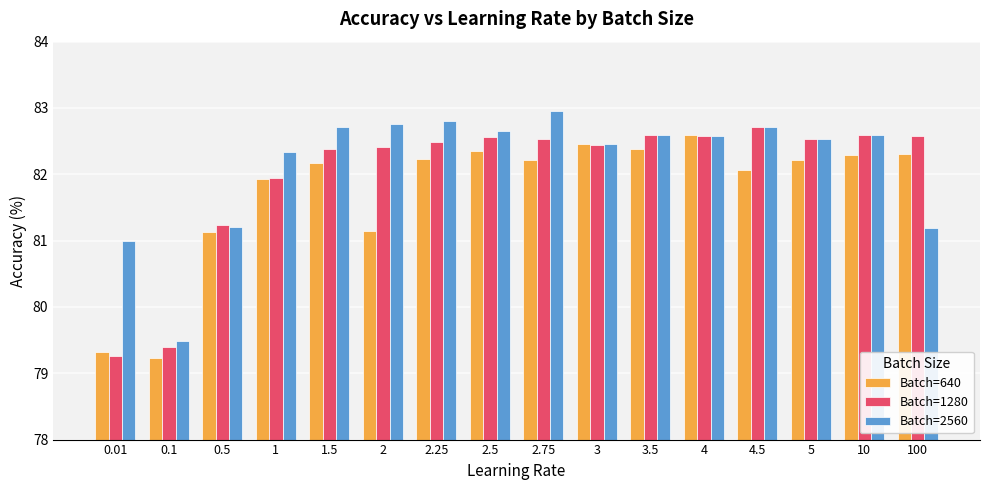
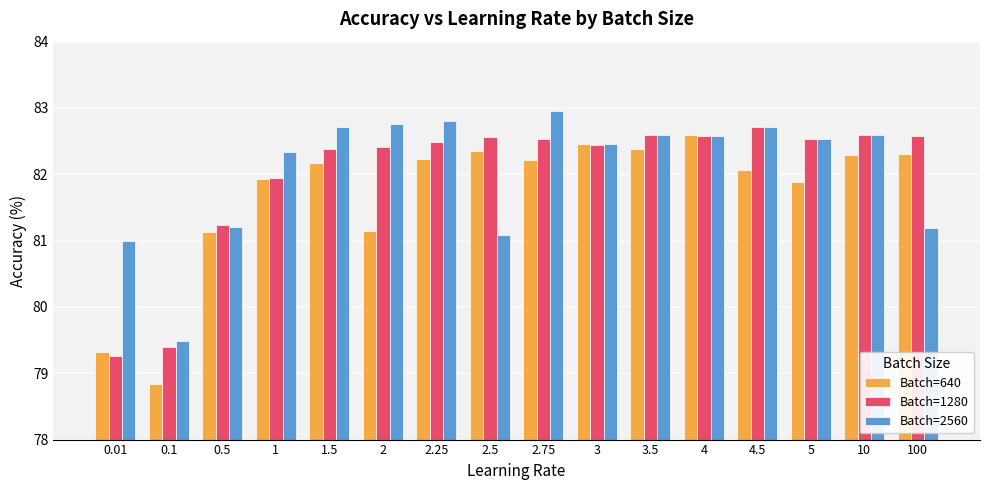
Batch=640, 0.1: 79.2 -> 78.8
Batch=2560, 2.5: 82.7 -> 81.1
Batch=640, 5: 82.2 -> 81.9
